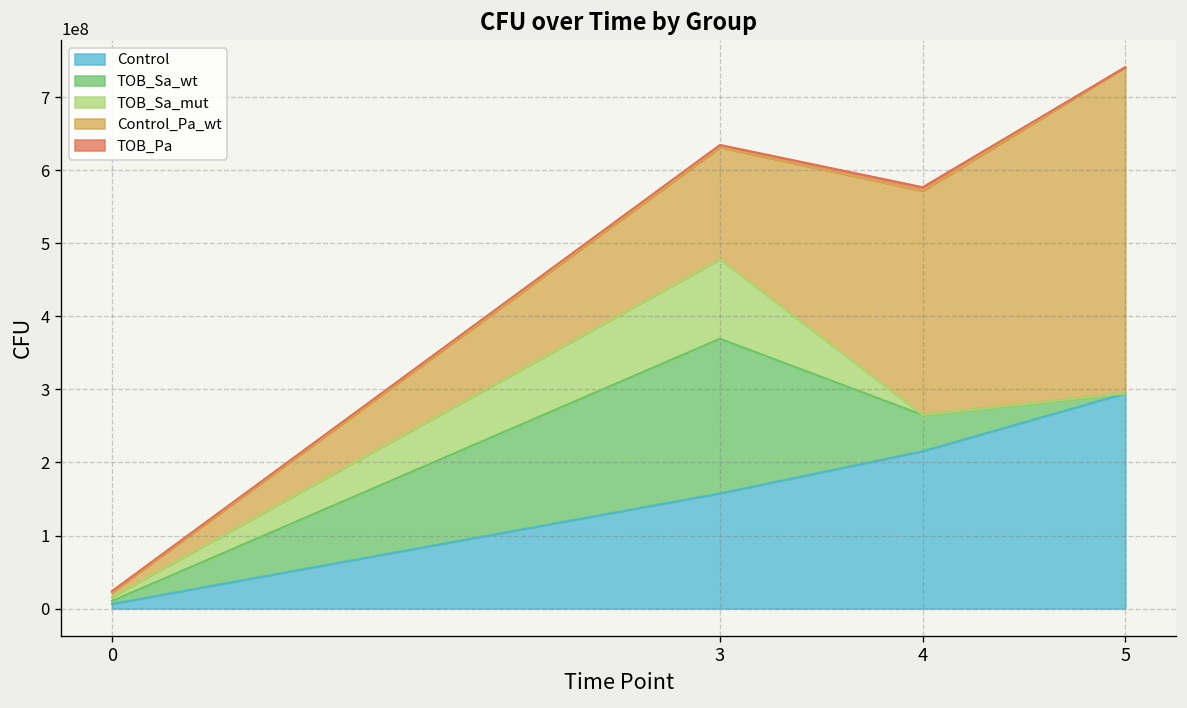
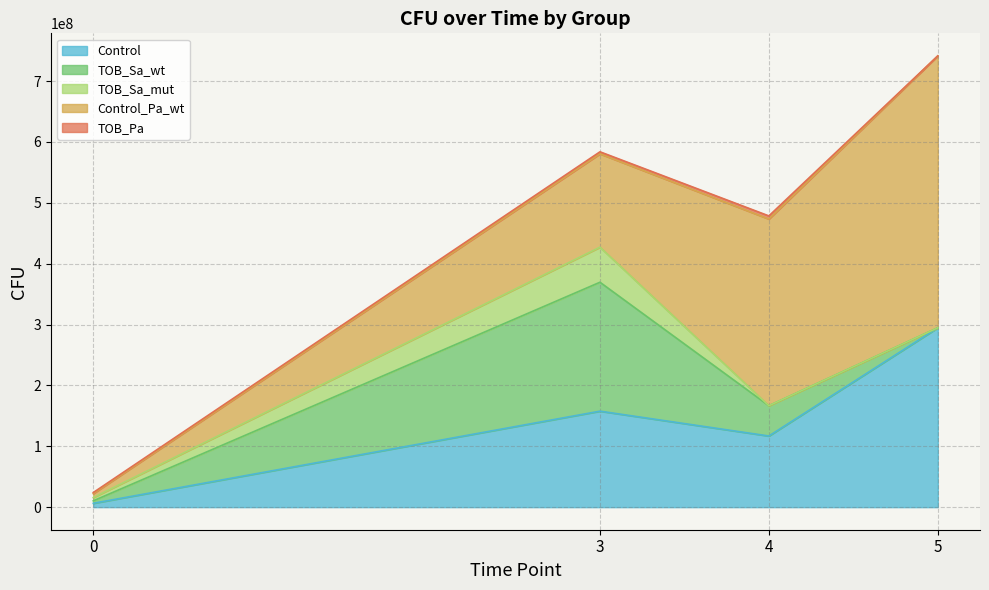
TOB_Sa_mut, 3: 110000000 -> 60000000
Control, 4: 220000000 -> 120000000
